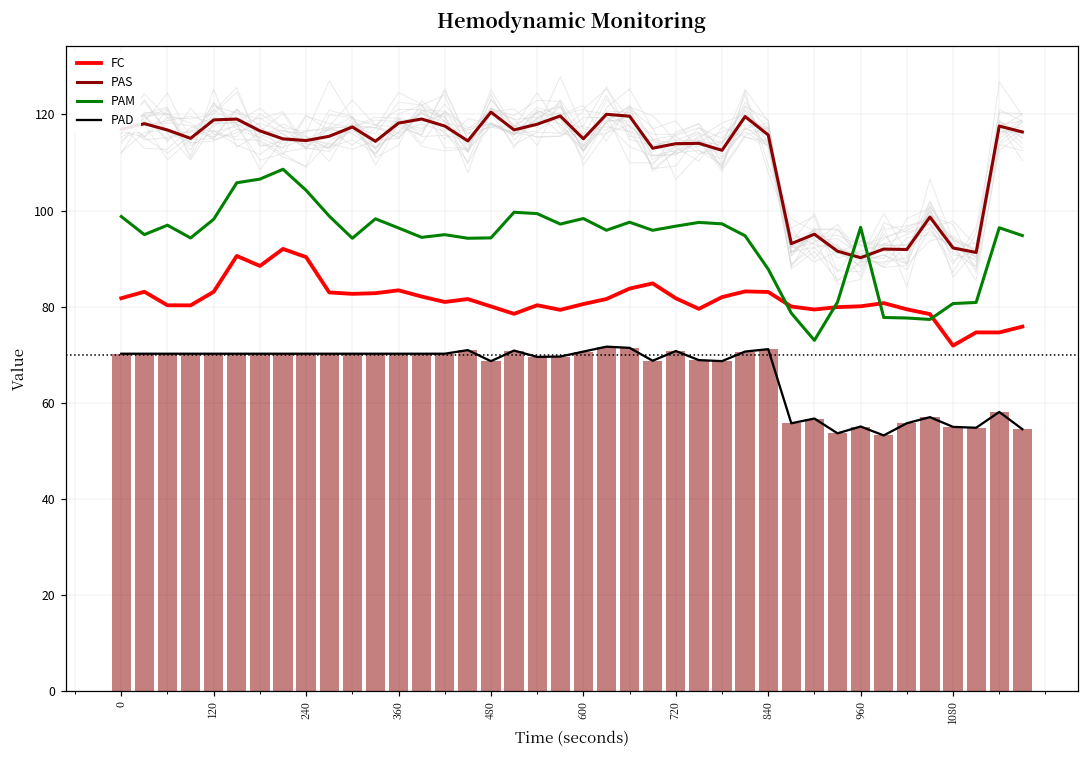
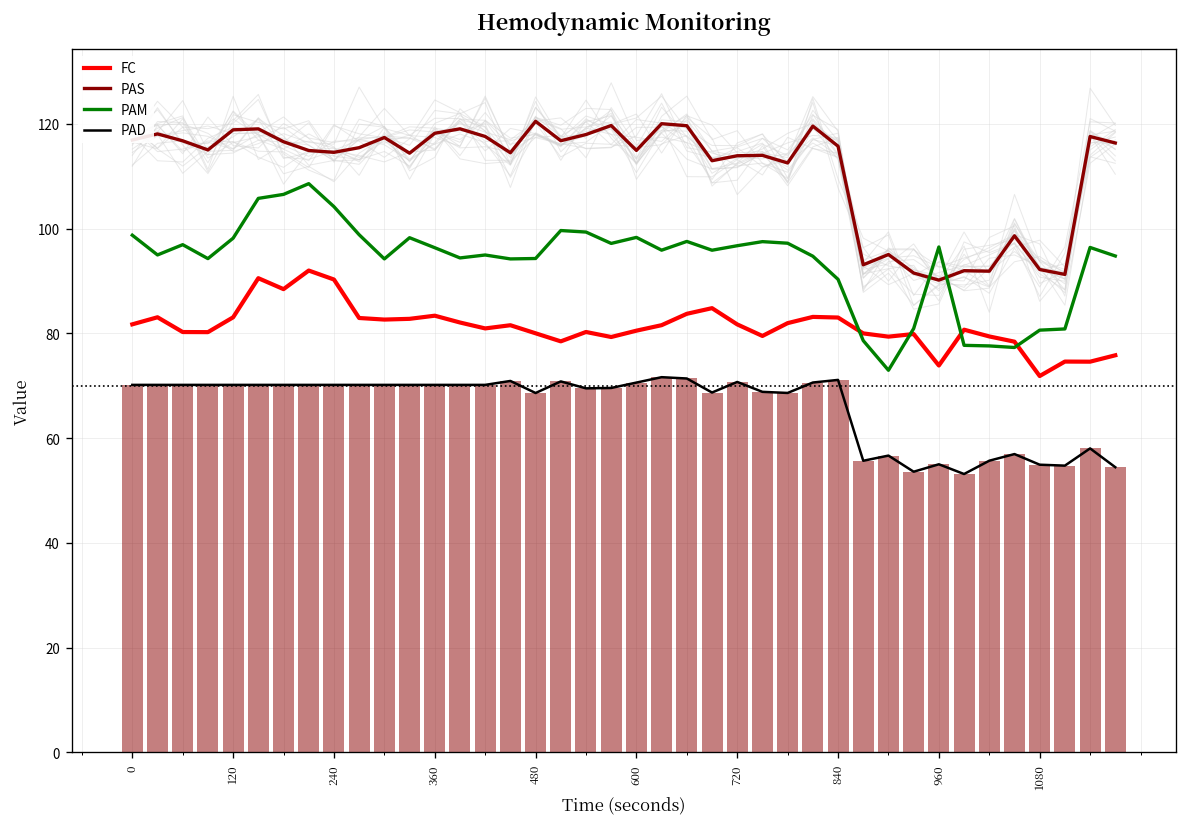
PAM, 840: 88 -> 90
FC, 960: 80 -> 74
